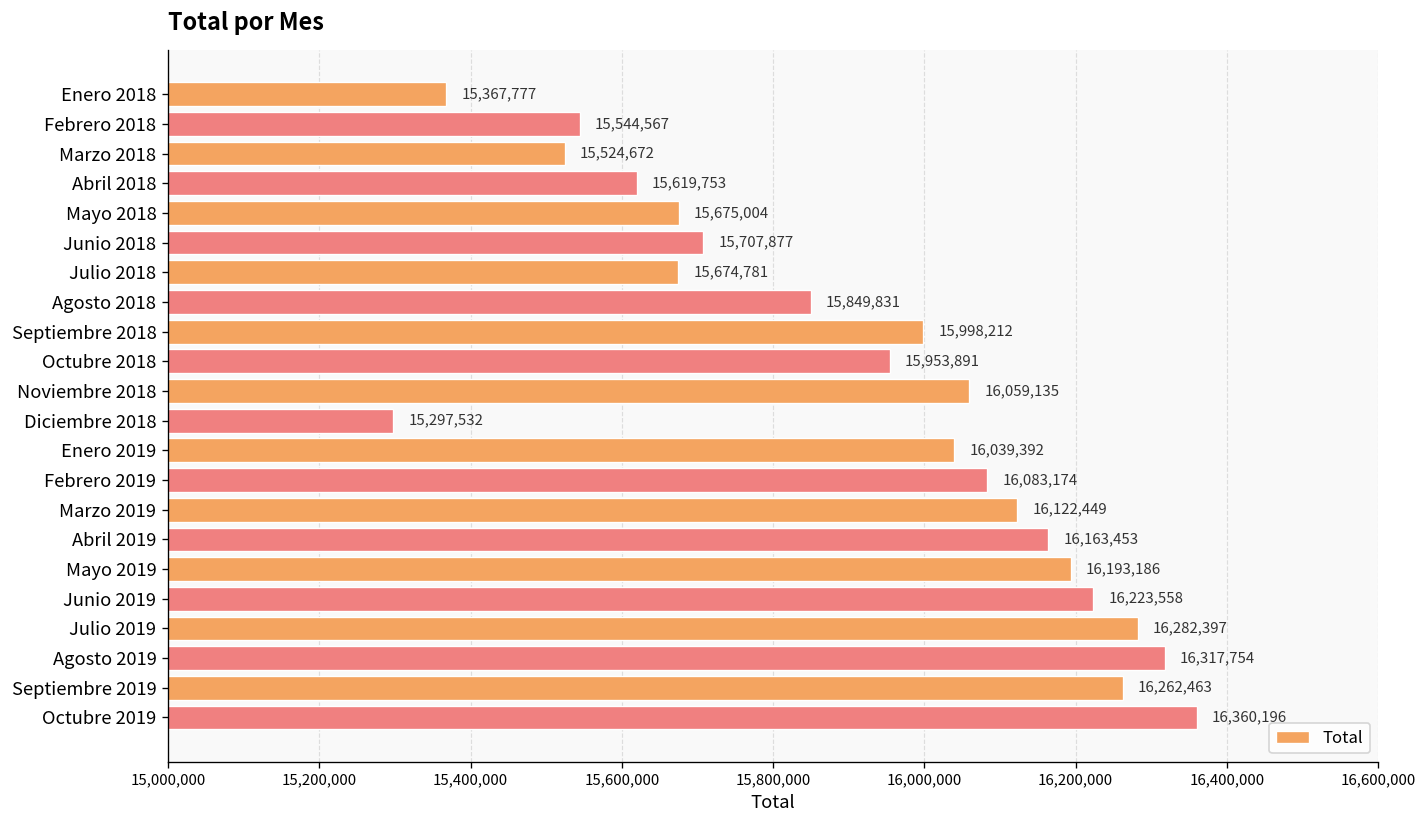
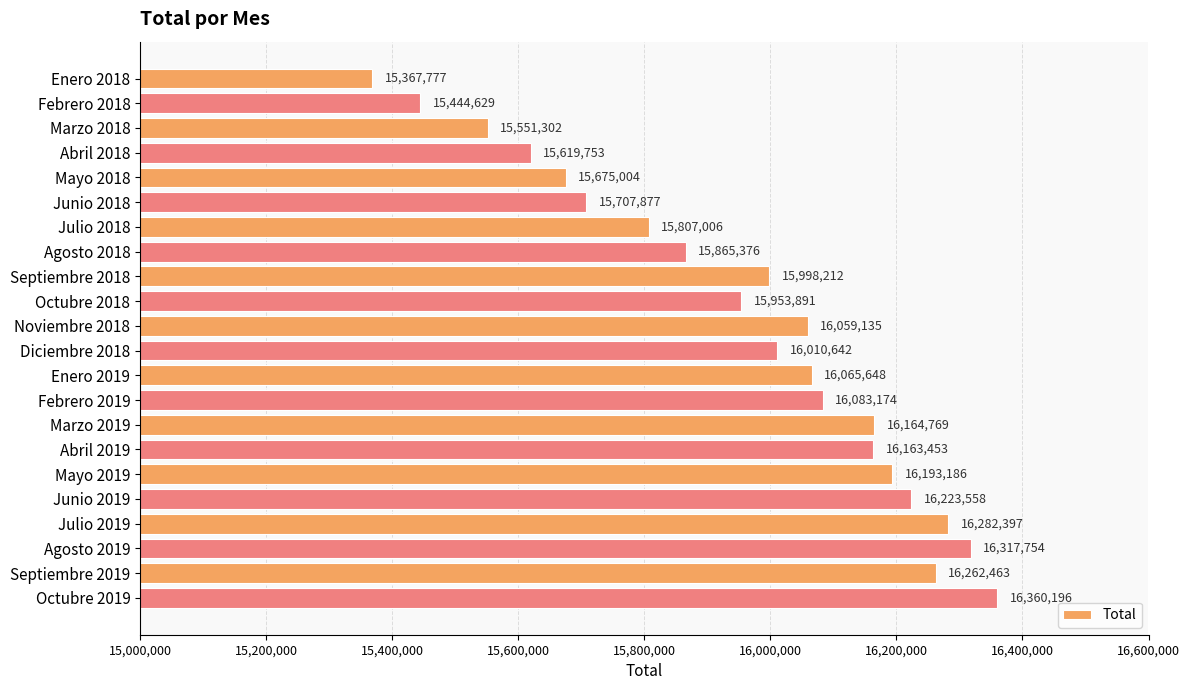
Febrero 2018: 15,544,567 -> 15,444,629
Marzo 2018: 15,524,672 -> 15,551,302
Julio 2018: 15,674,781 -> 15,807,006
Agosto 2018: 15,849,831 -> 15,865,376
Diciembre 2018: 15,297,532 -> 16,010,642
Enero 2019: 16,039,392 -> 16,065,648
Marzo 2019: 16,122,449 -> 16,164,769
